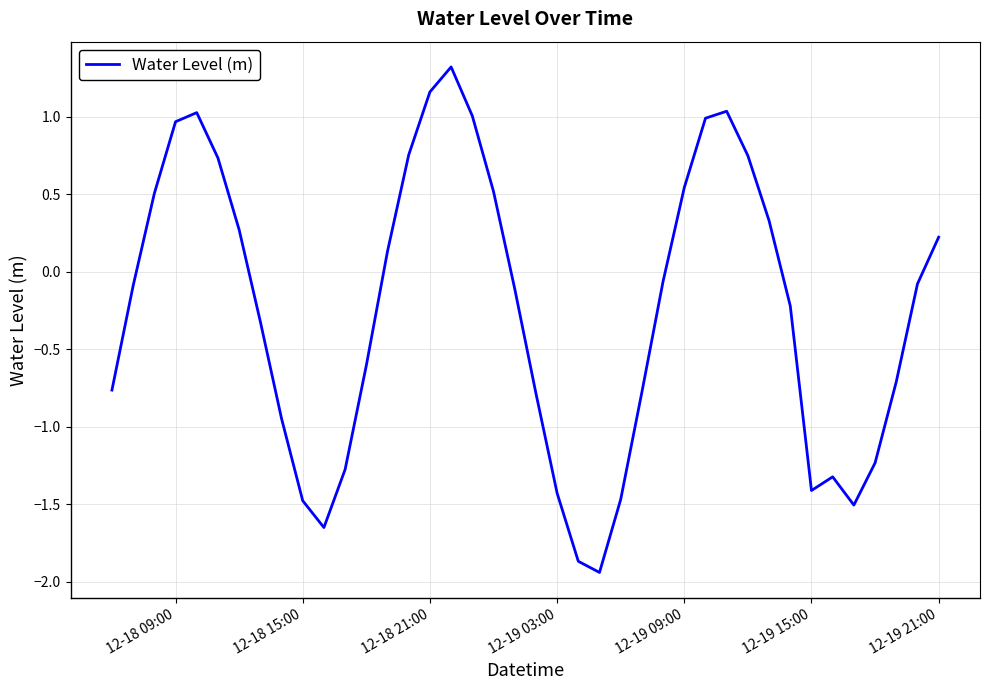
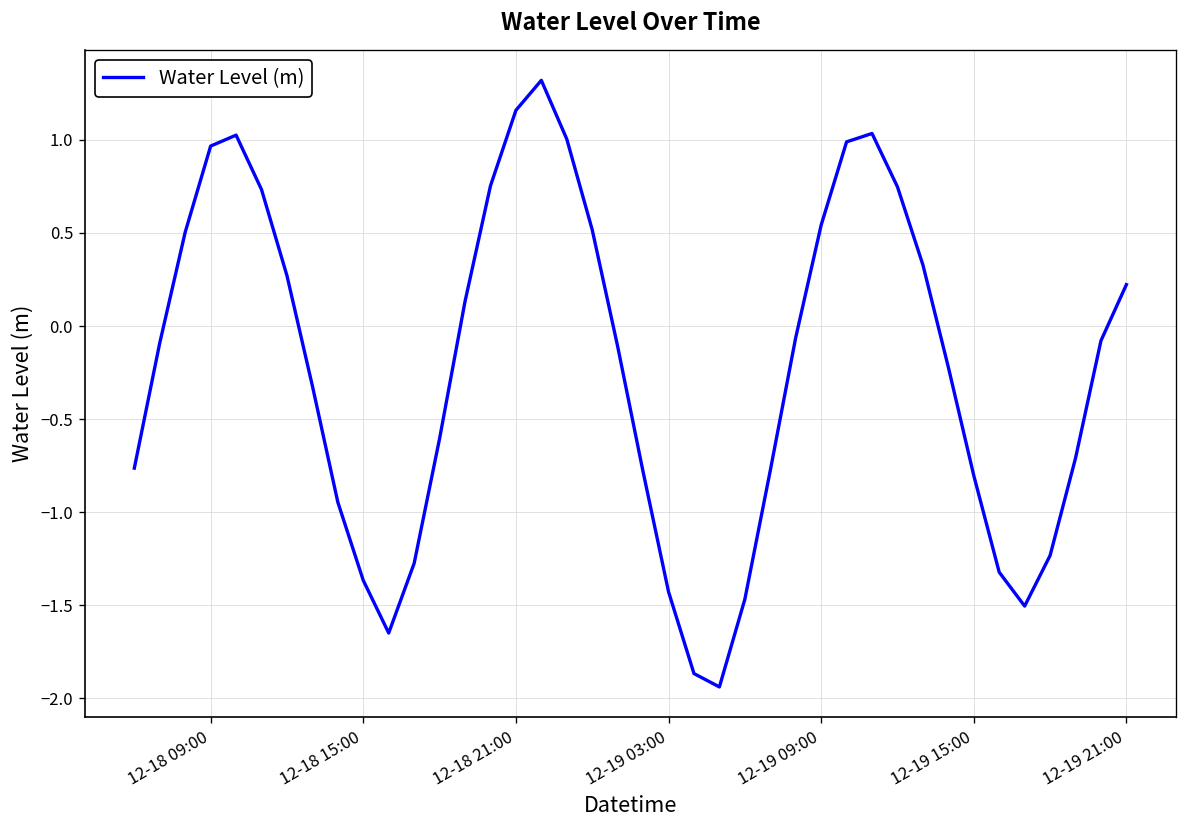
12-18 15:00: -1.48 -> -1.37
12-19 15:00: -1.41 -> -0.80
